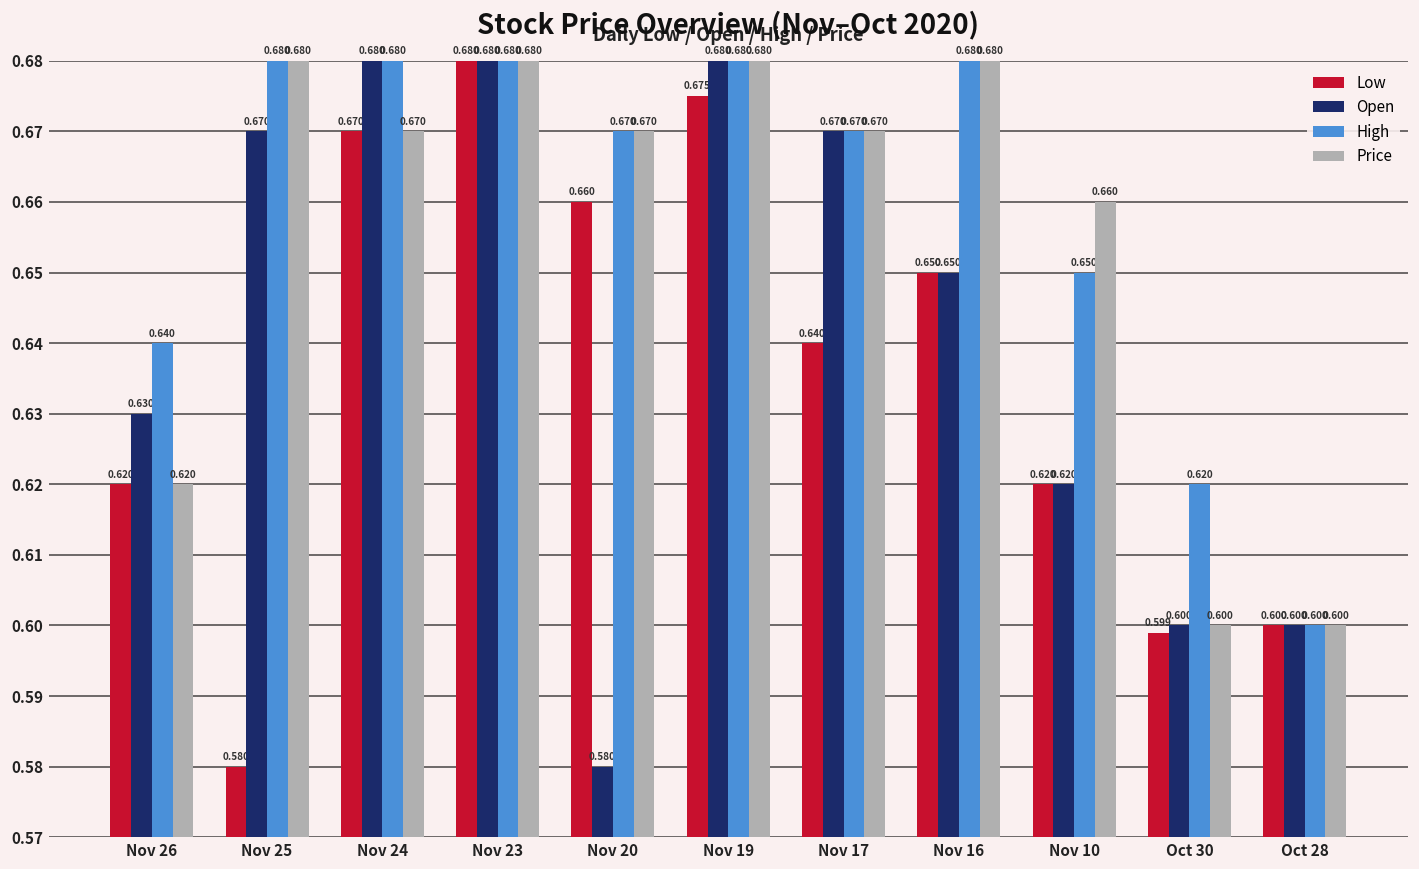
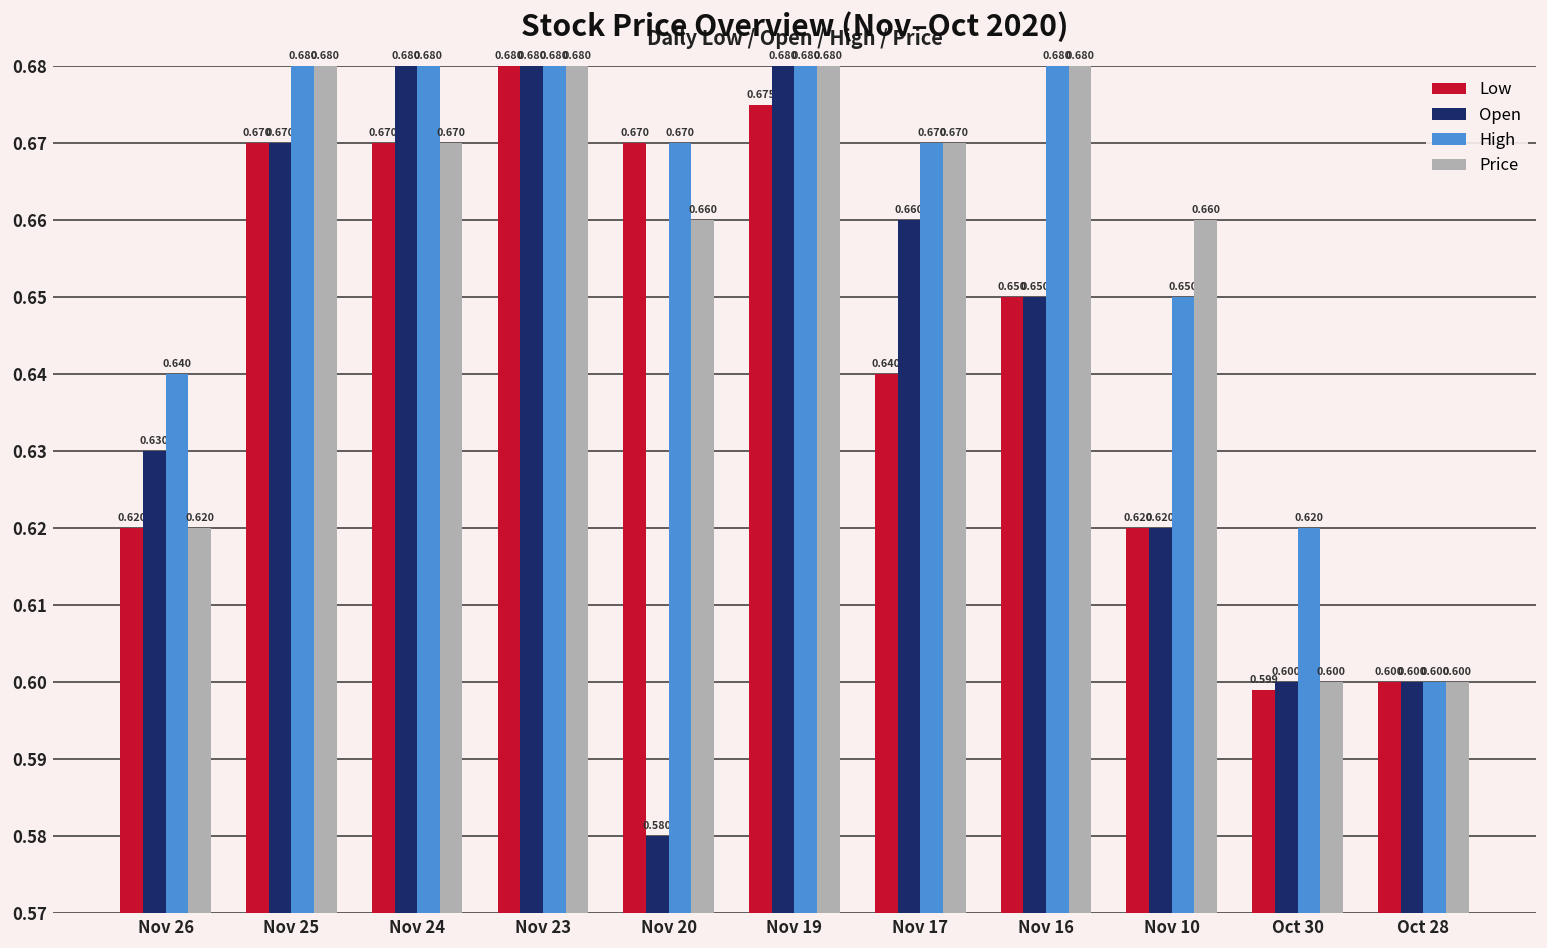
Low, Nov 25: 0.580 -> 0.670
Low, Nov 20: 0.660 -> 0.670
Price, Nov 20: 0.670 -> 0.660
Open, Nov 17: 0.670 -> 0.660
